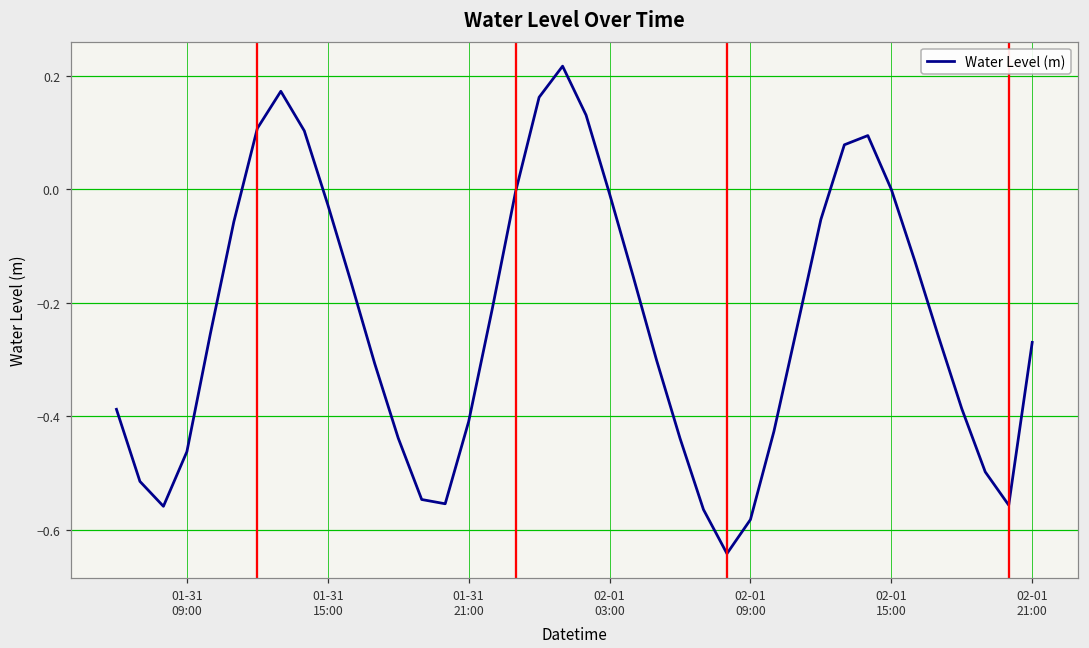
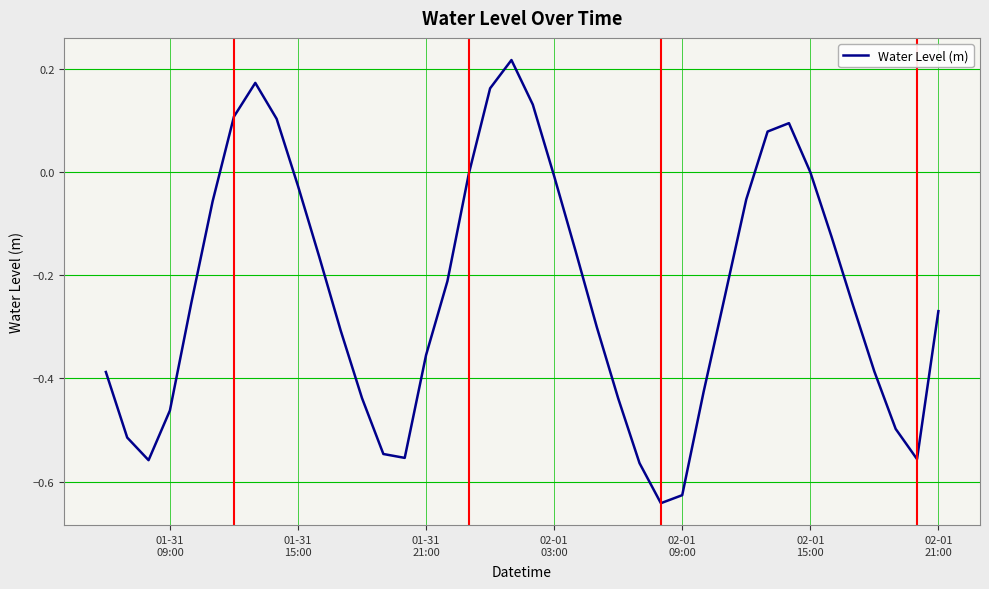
01-31 21:00: -0.41 -> -0.35
02-01 09:00: -0.58 -> -0.63
